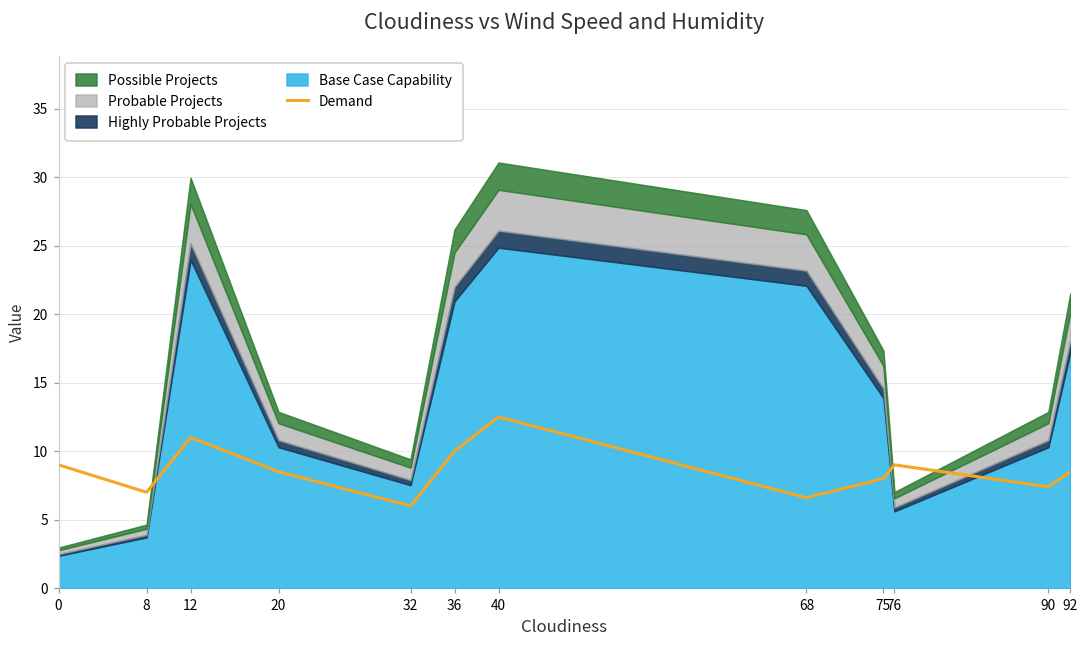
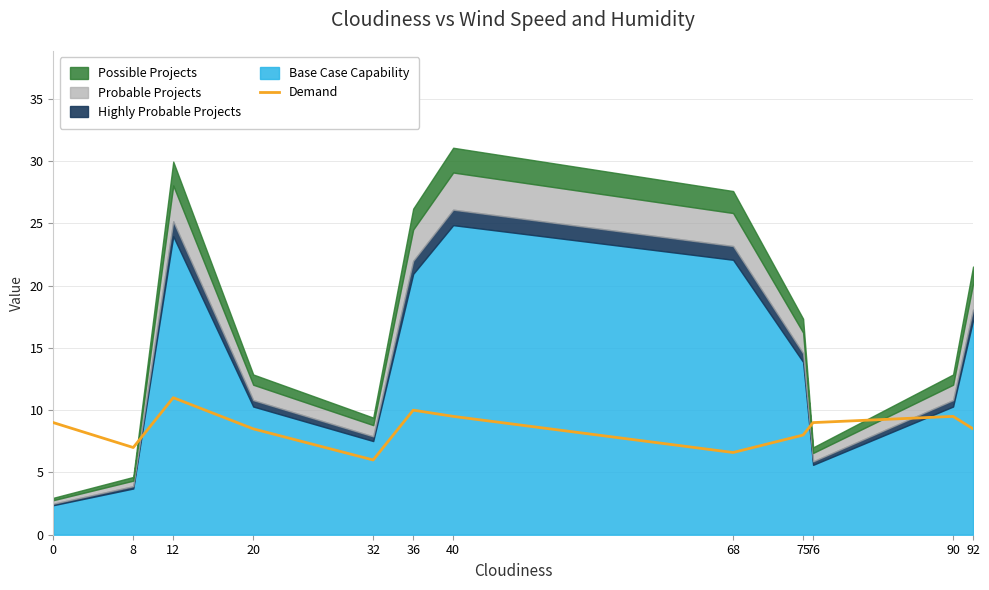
Demand, 40: 12.5 -> 9.5
Demand, 90: 7.4 -> 9.5
